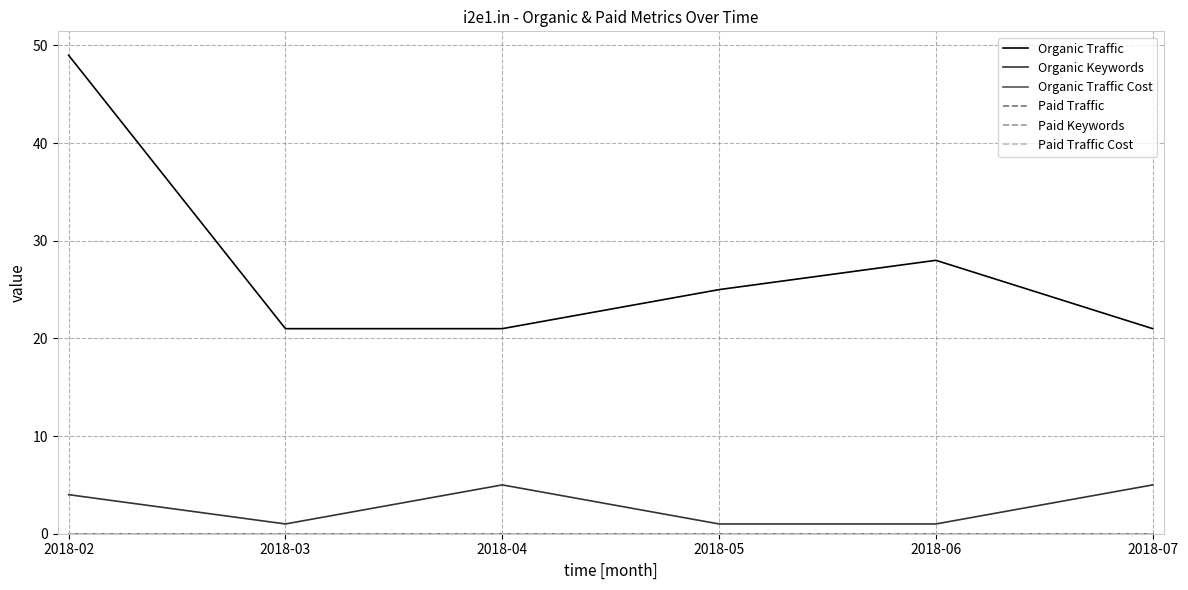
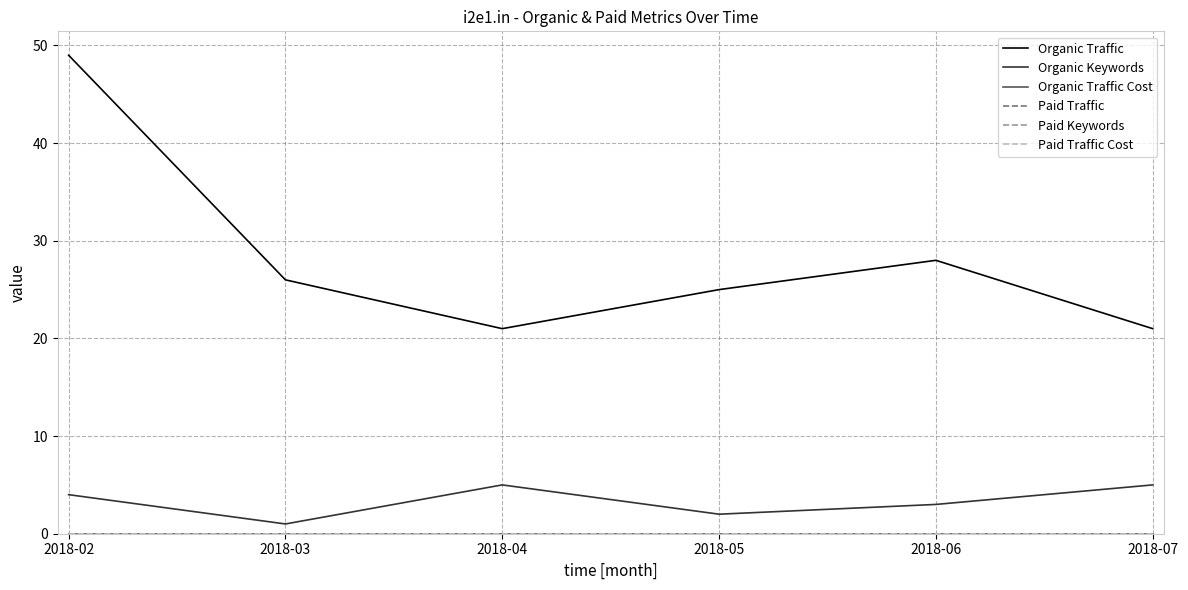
Organic Traffic, 2018-03: 21 -> 26
Organic Keywords, 2018-05: 1 -> 2
Organic Keywords, 2018-06: 1 -> 3
